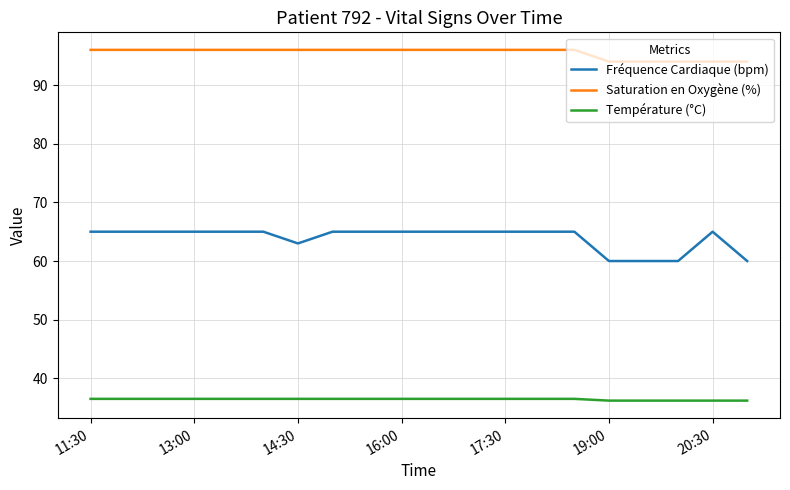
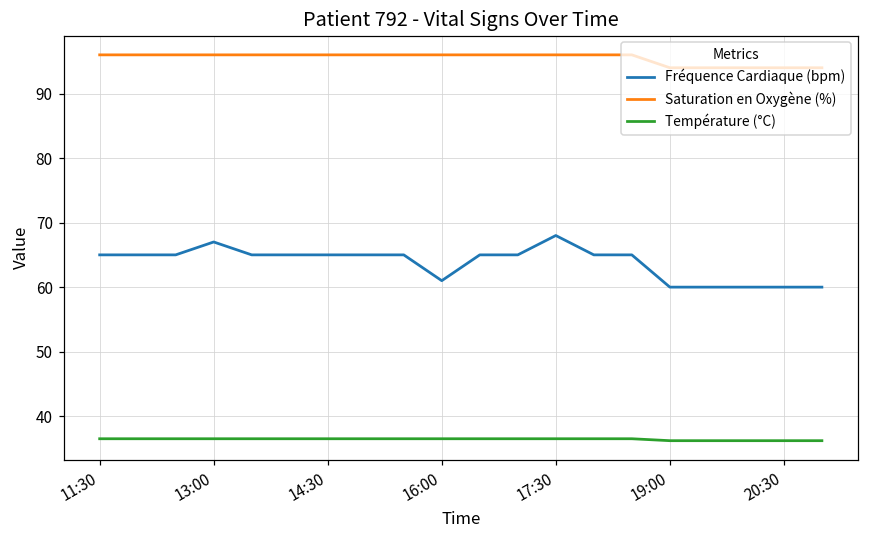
Fréquence Cardiaque (bpm), 13:00: 65 -> 67
Fréquence Cardiaque (bpm), 14:30: 63 -> 65
Fréquence Cardiaque (bpm), 16:00: 65 -> 61
Fréquence Cardiaque (bpm), 17:30: 65 -> 68
Fréquence Cardiaque (bpm), 20:30: 65 -> 60
